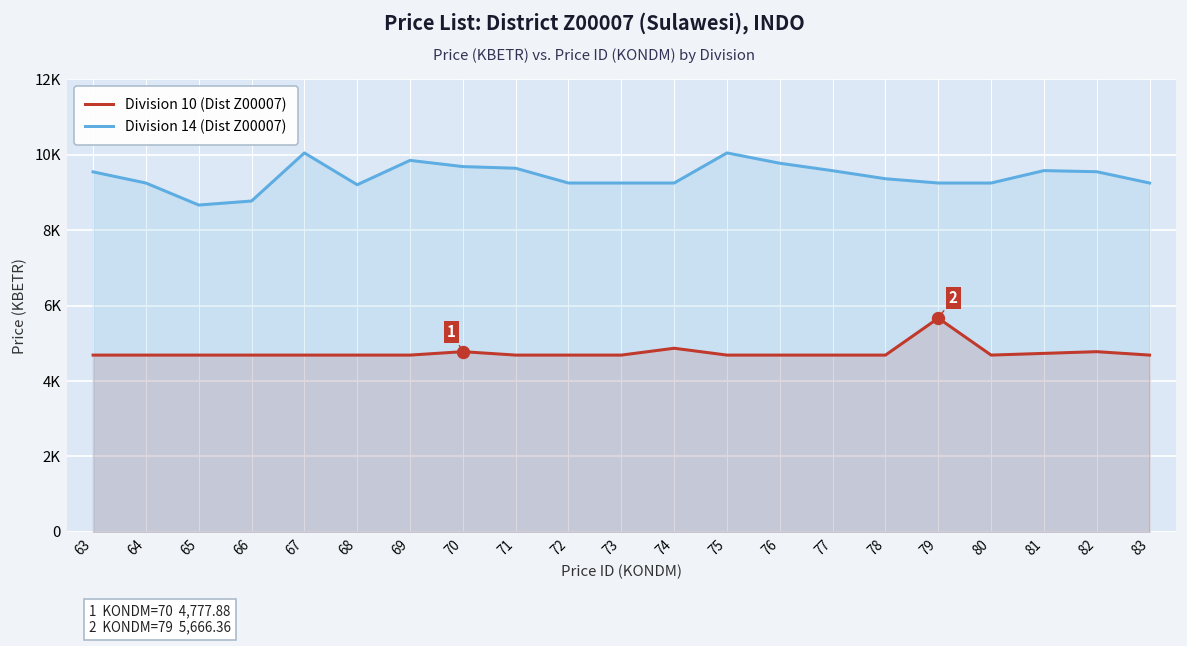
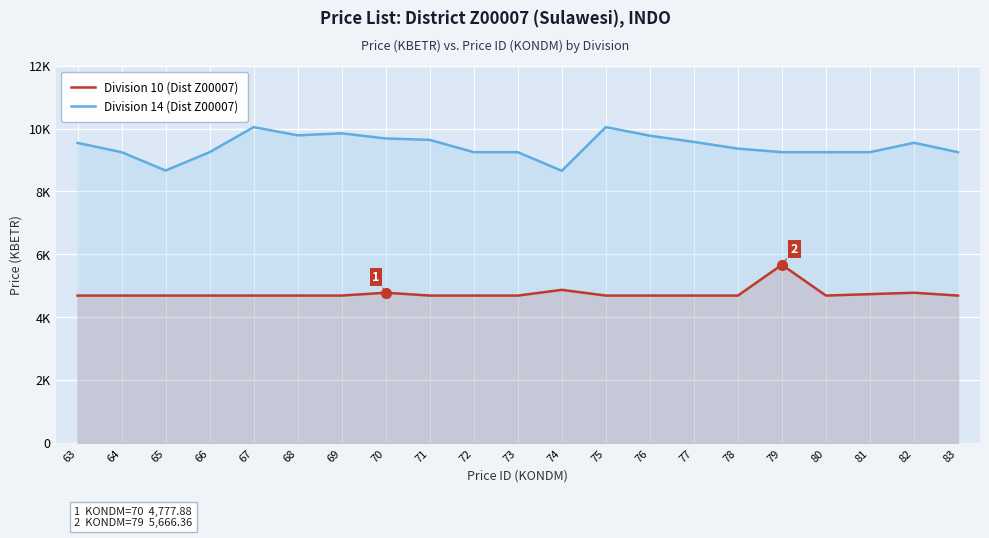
Division 14 (Dist Z00007), 66: 8800 -> 9200
Division 14 (Dist Z00007), 68: 9200 -> 9800
Division 14 (Dist Z00007), 74: 9200 -> 8700
Division 14 (Dist Z00007), 81: 9600 -> 9200
